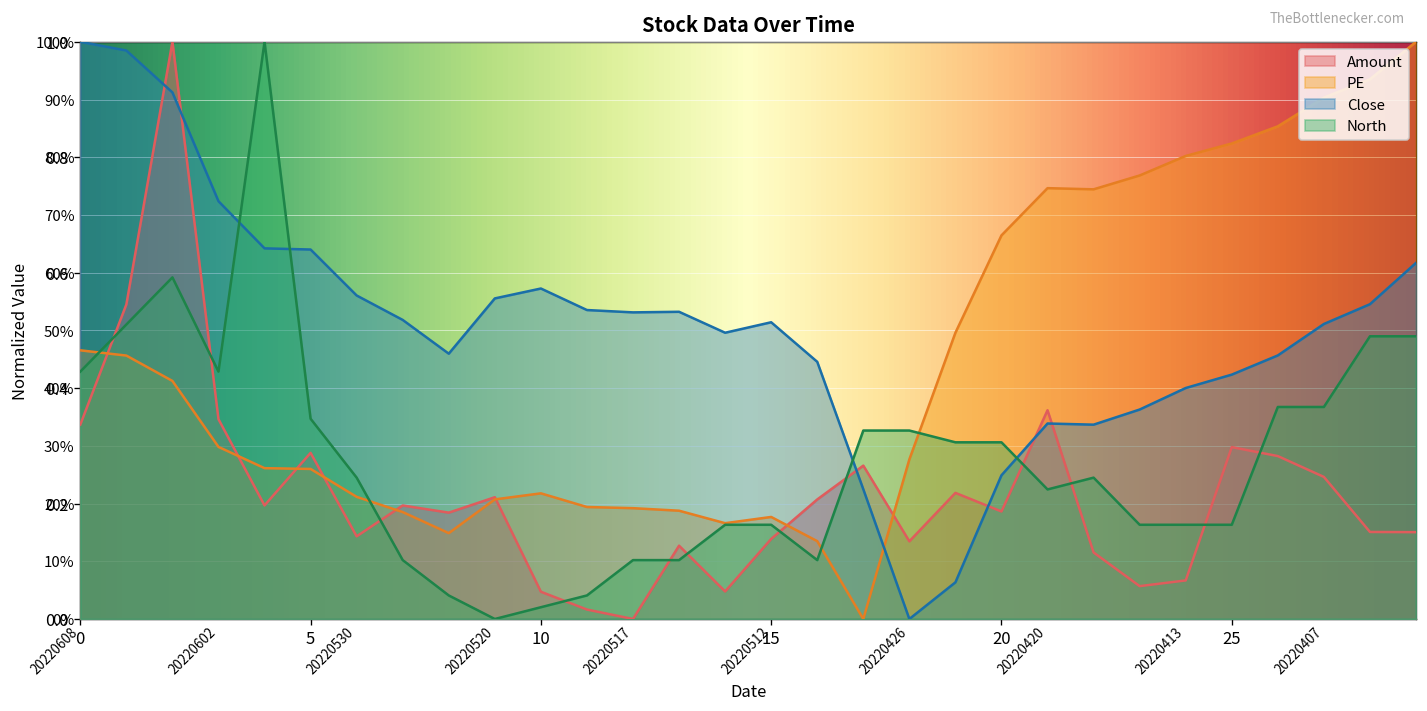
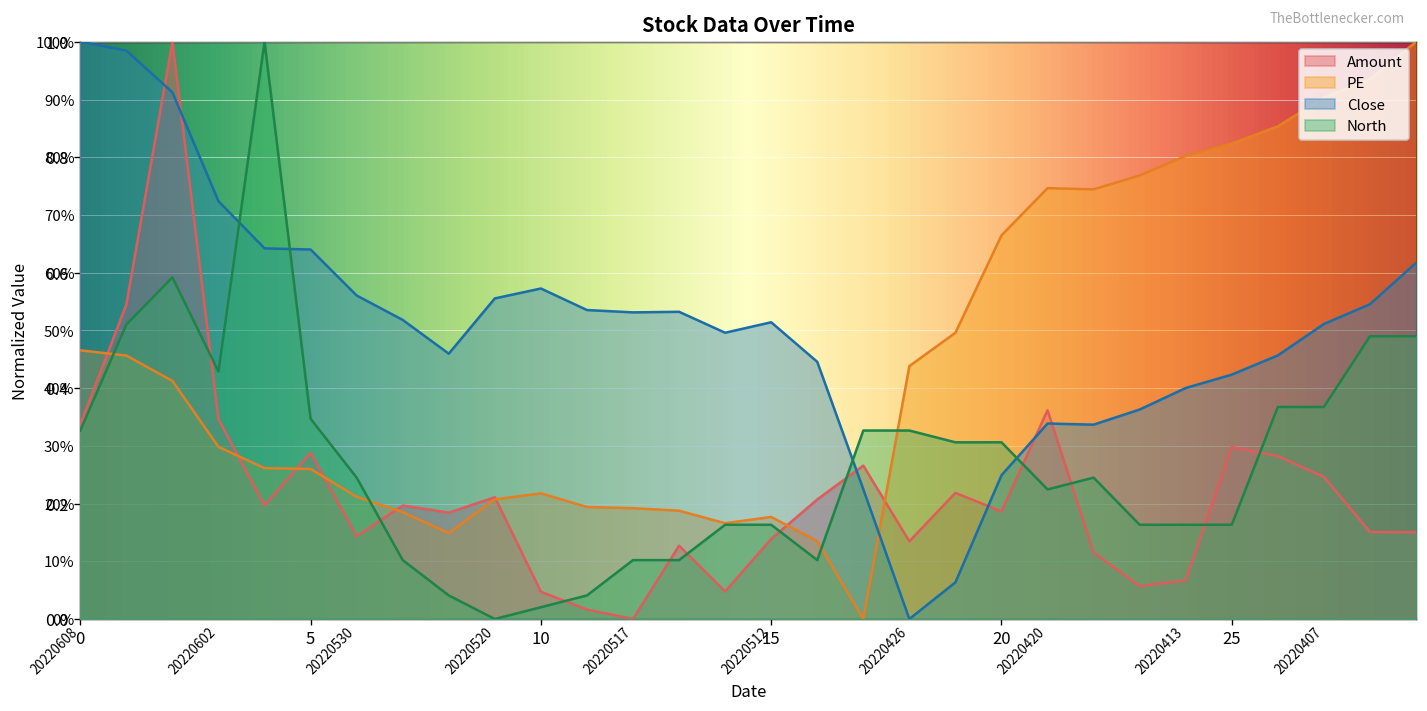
North, 20220608: 43% -> 33%
PE, 20220426: 28% -> 44%
